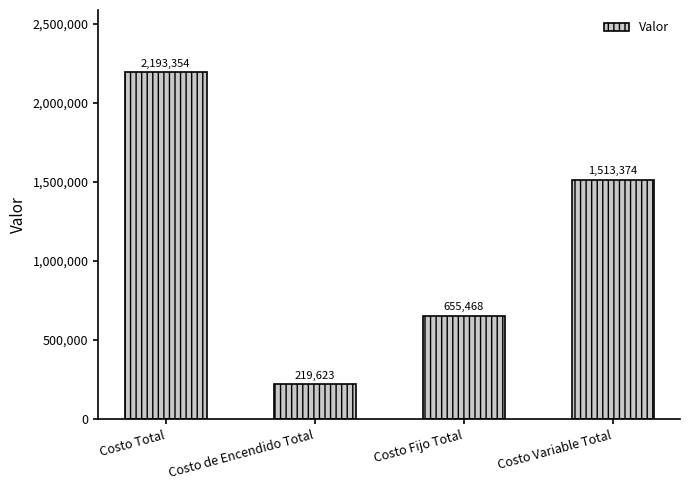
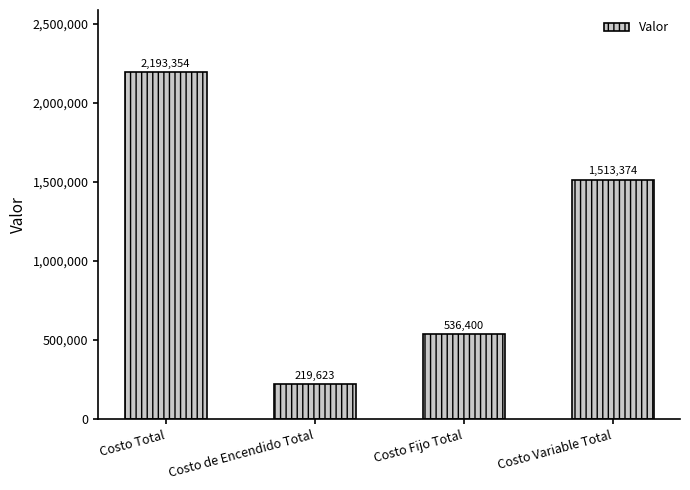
Costo Fijo Total: 655,468 -> 536,400
